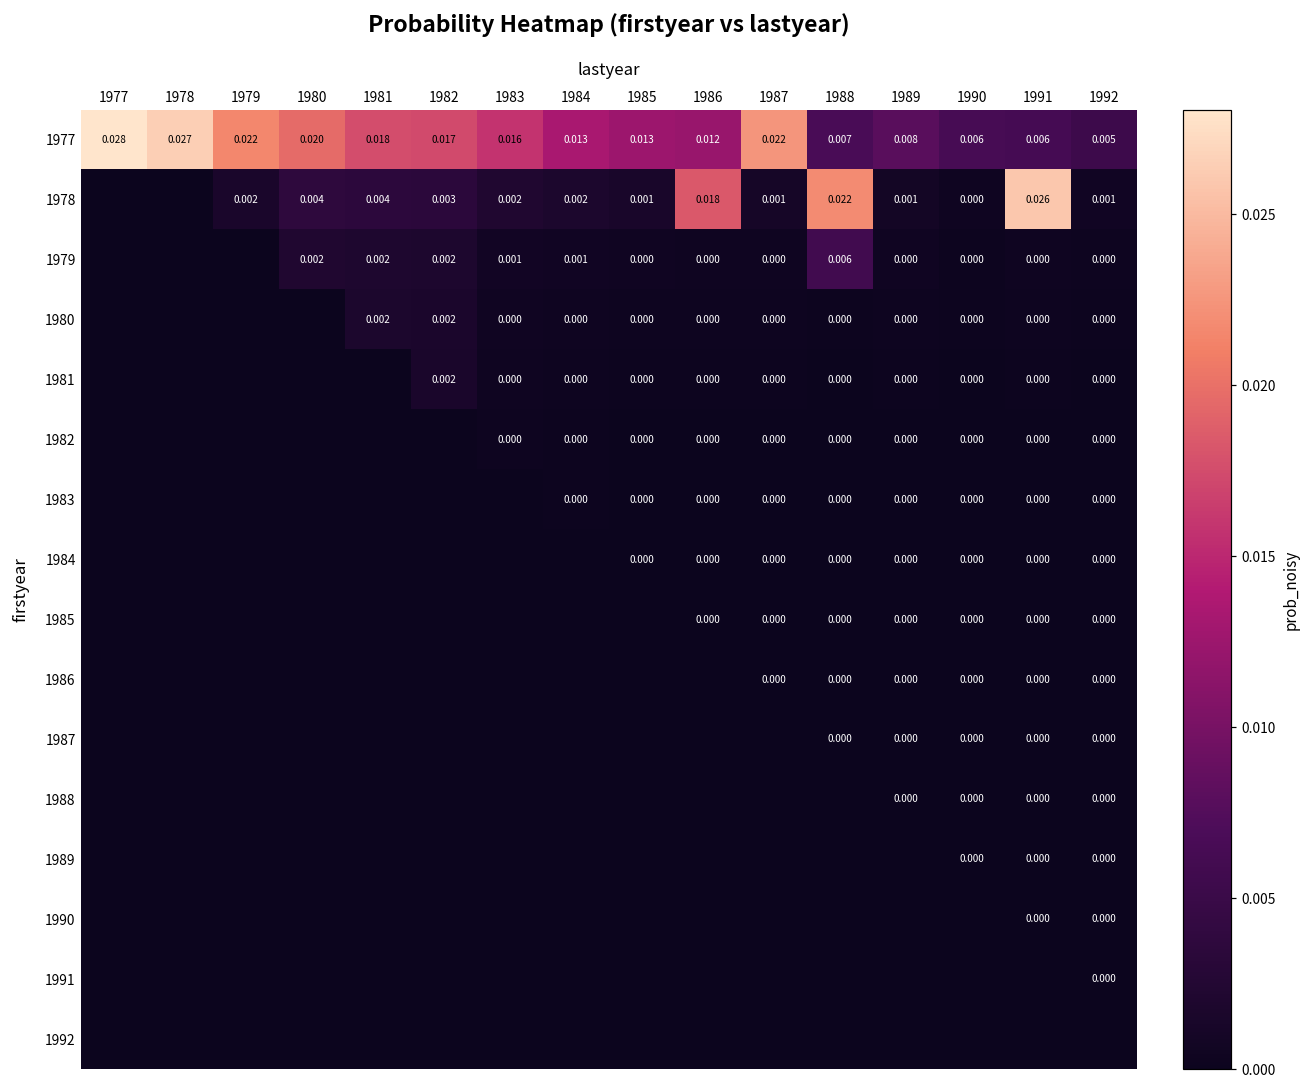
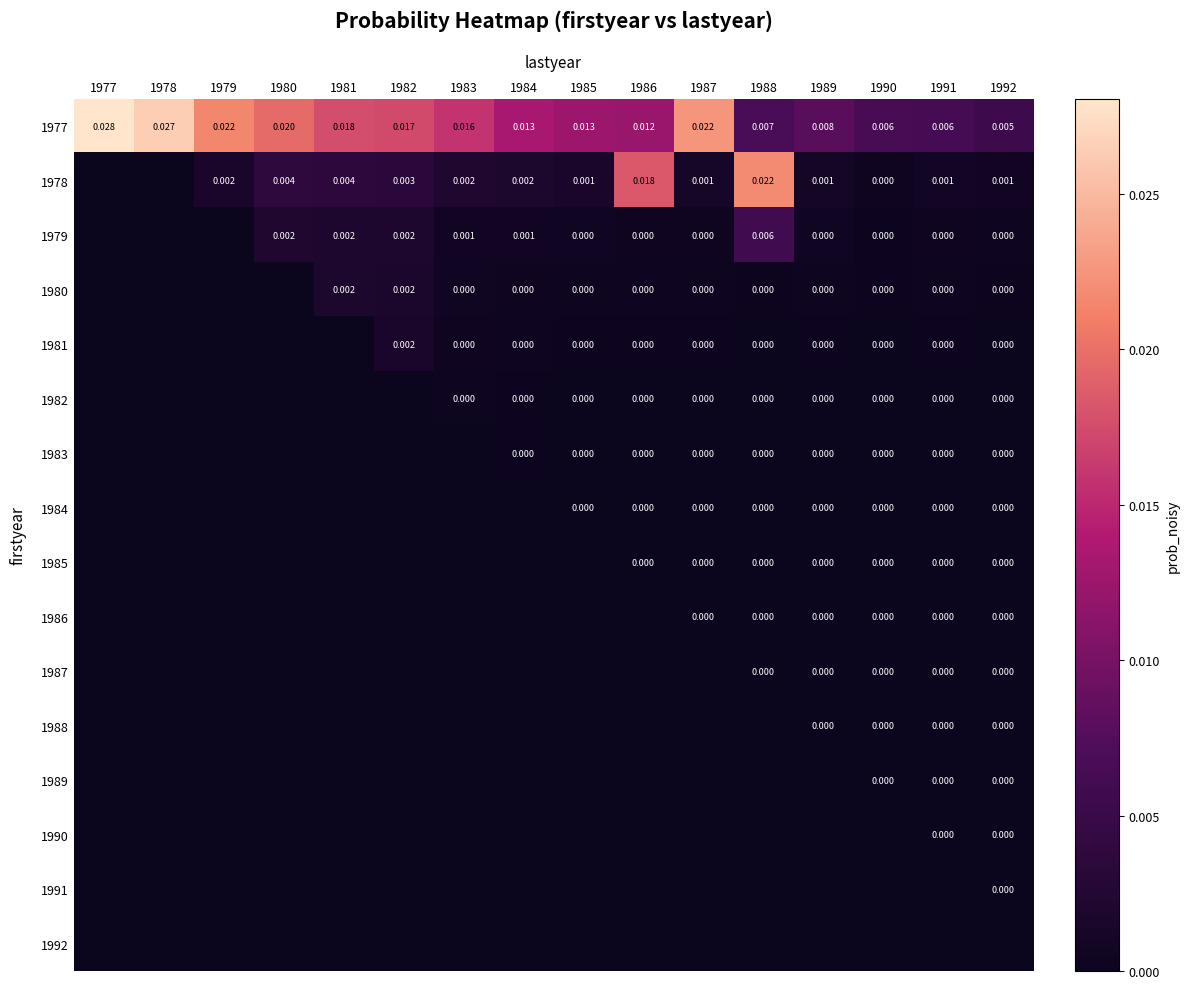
1978, 1991: 0.026 -> 0.001
